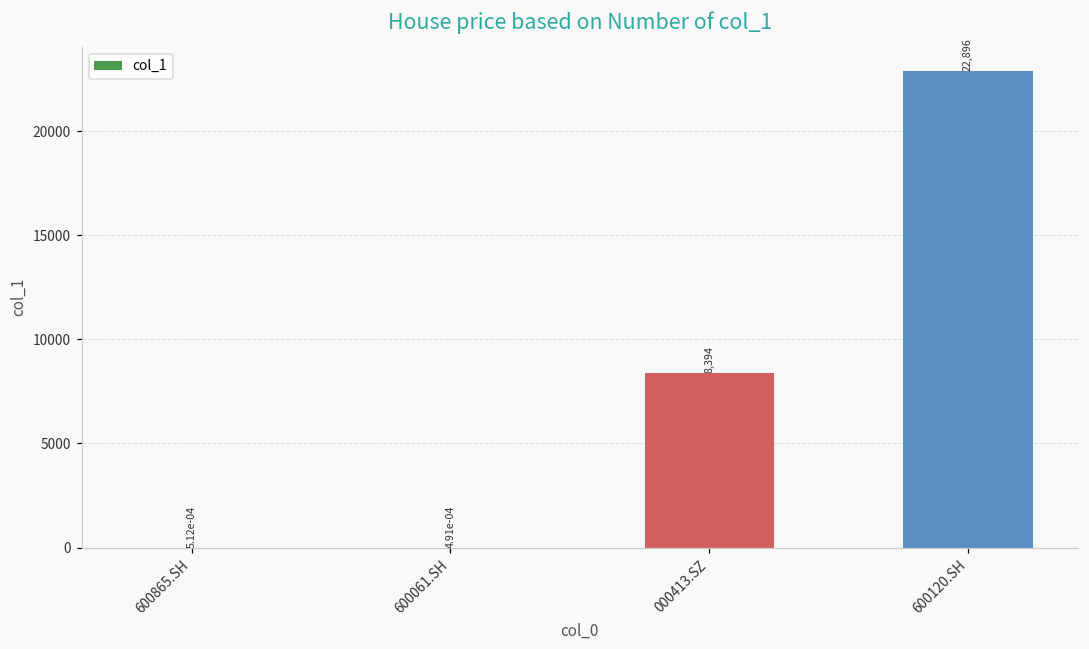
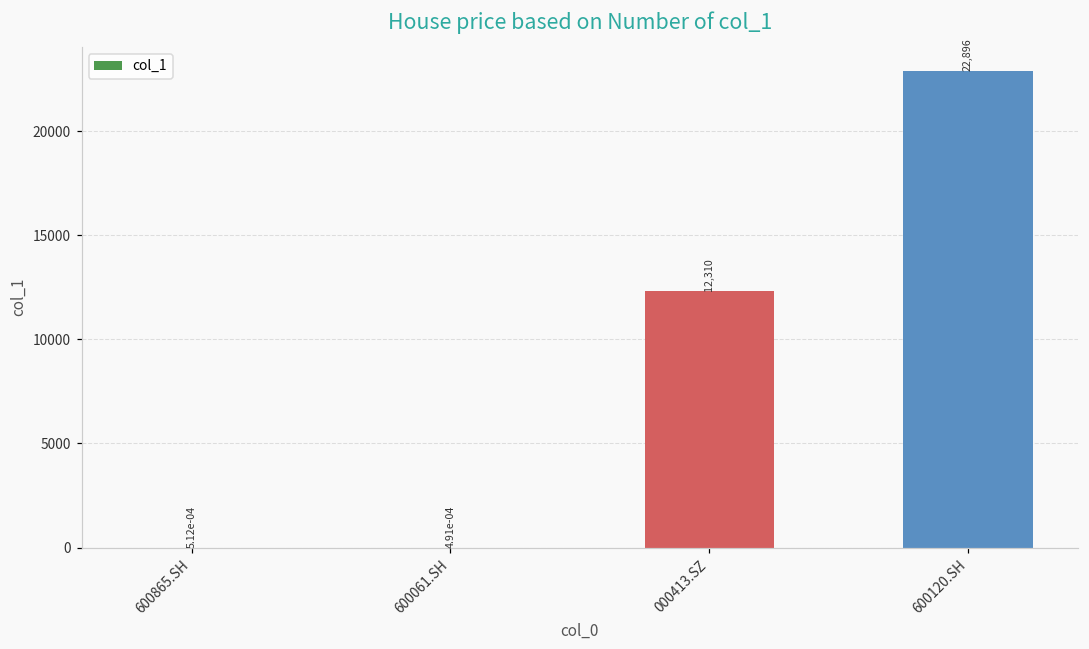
000413.SZ: 8,394 -> 12,310
